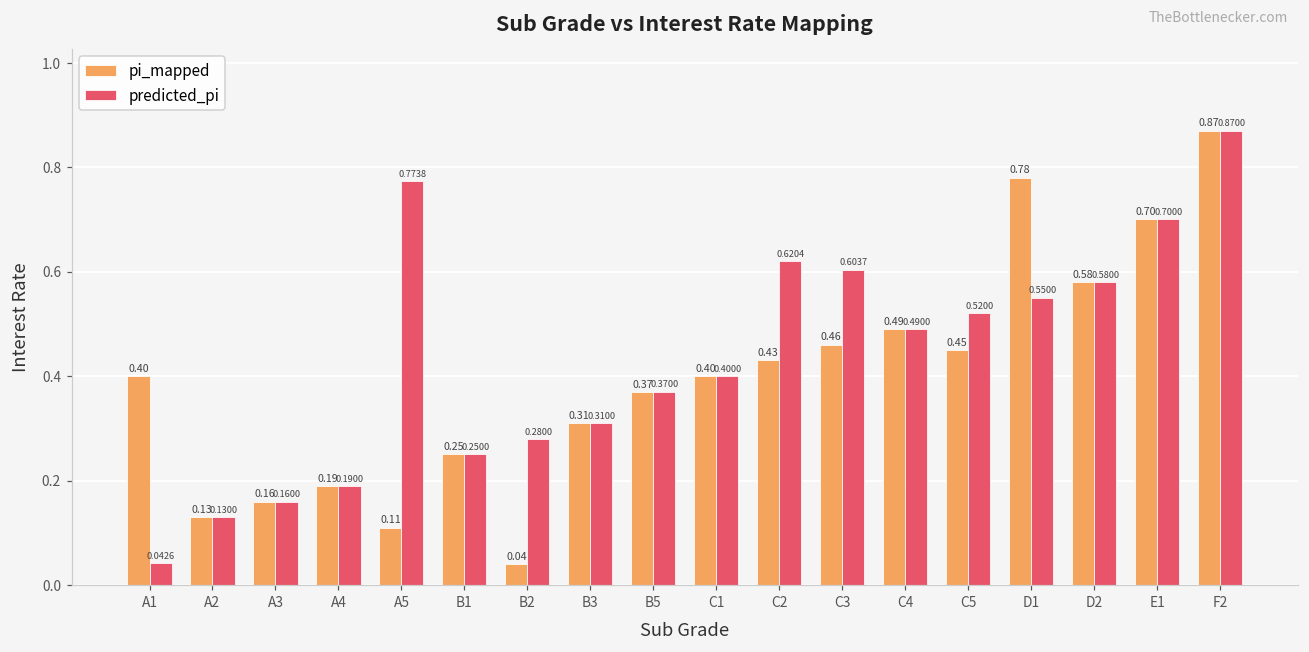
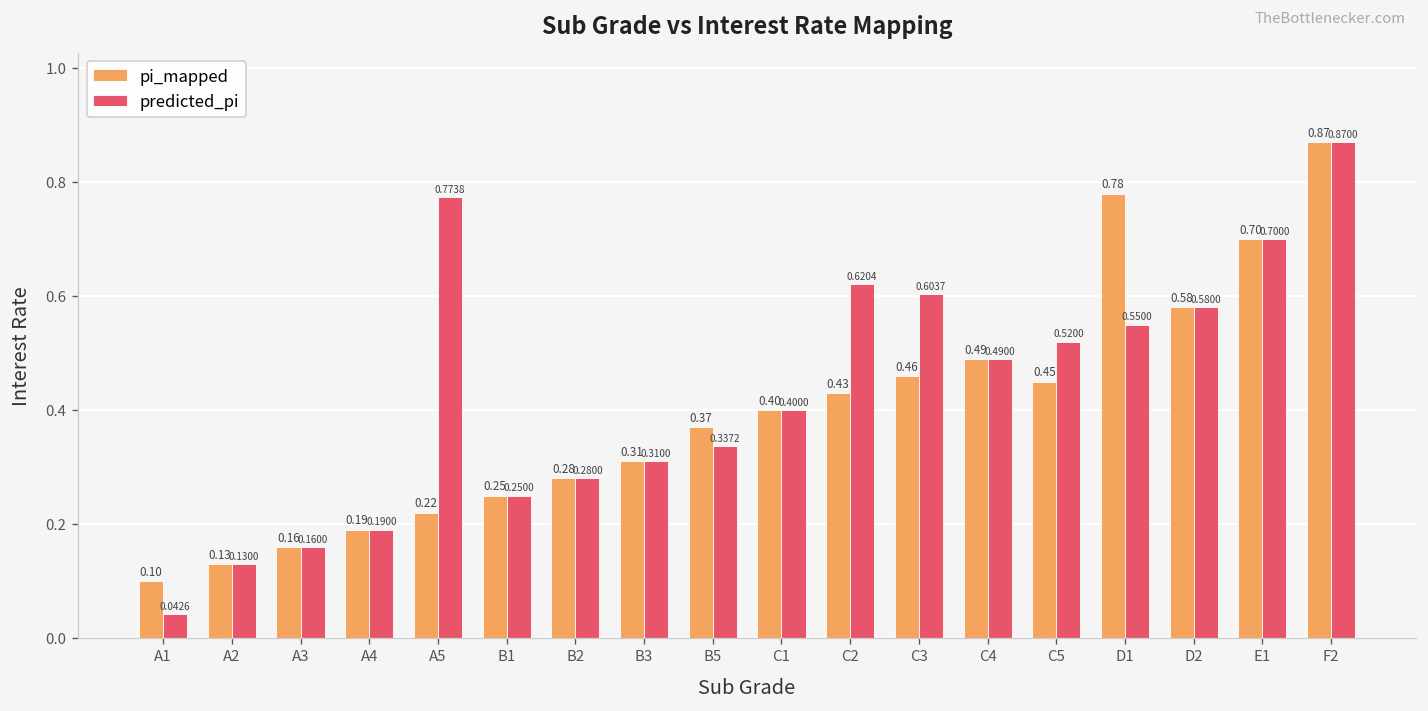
pi_mapped, A1: 0.40 -> 0.10
pi_mapped, A5: 0.11 -> 0.22
pi_mapped, B2: 0.04 -> 0.28
predicted_pi, B5: 0.3700 -> 0.3372
